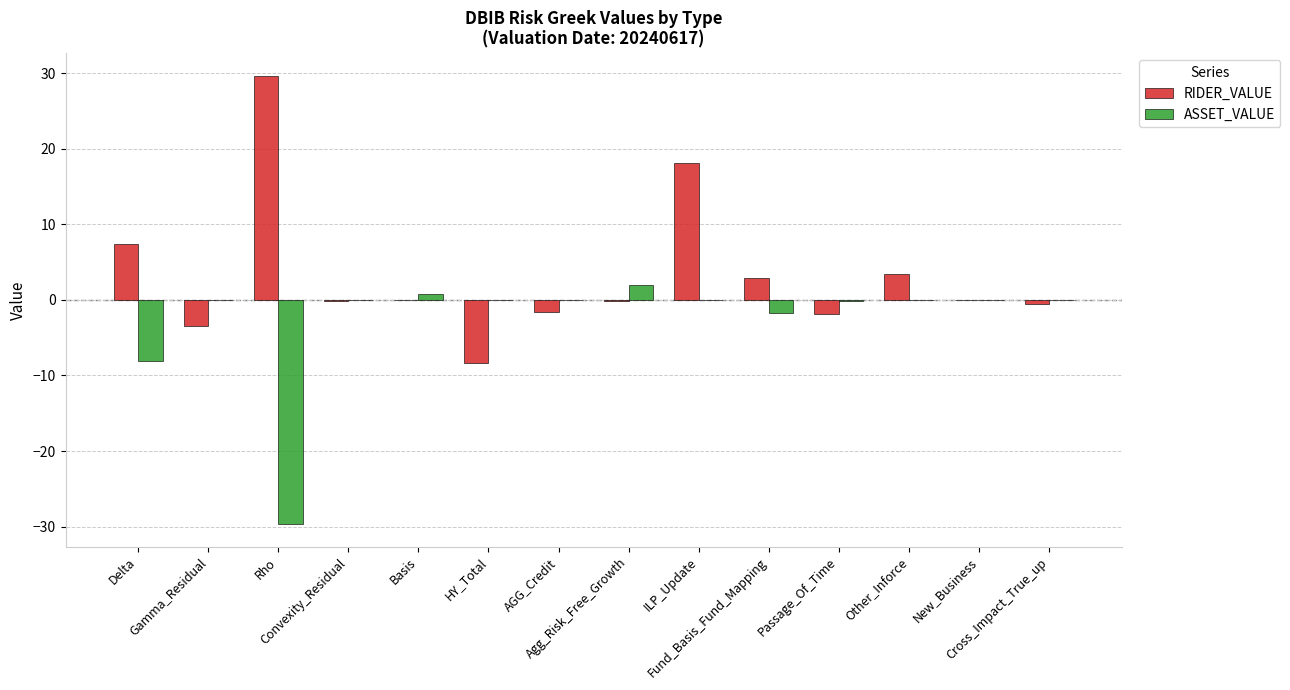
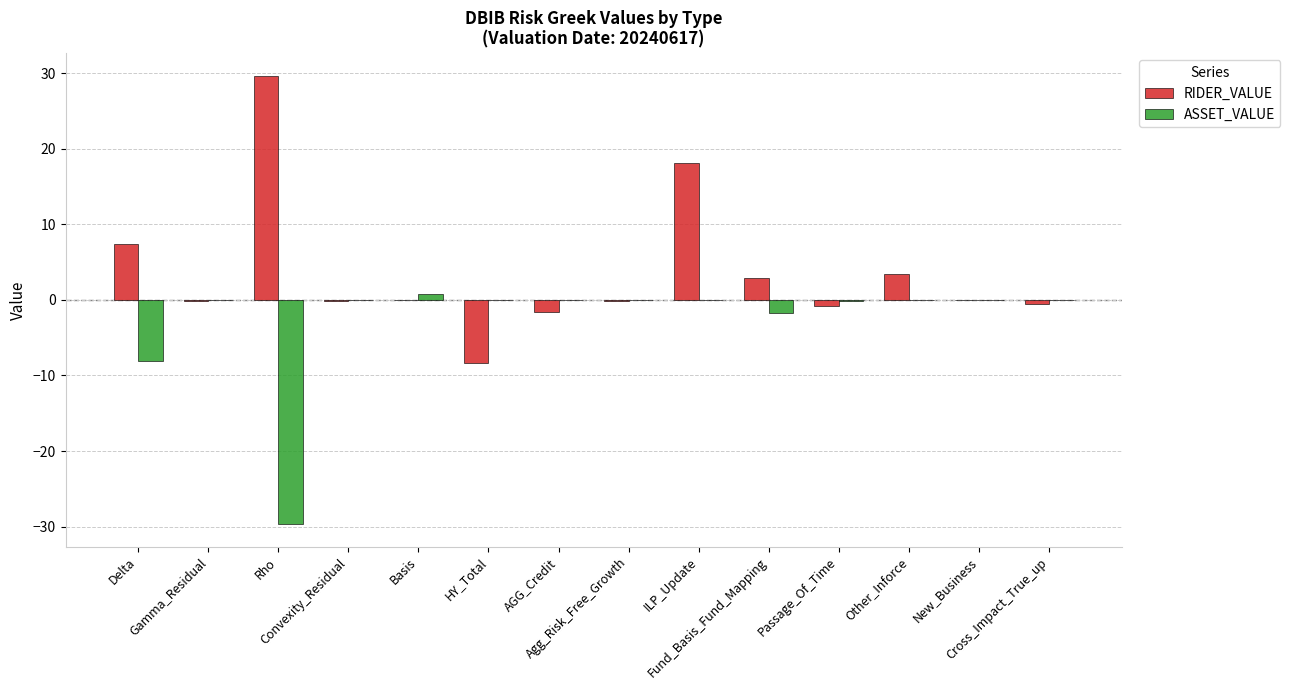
RIDER_VALUE, Gamma_Residual: -4 -> 0
ASSET_VALUE, Agg_Risk_Free_Growth: 2 -> 0
RIDER_VALUE, Passage_Of_Time: -2 -> -1
